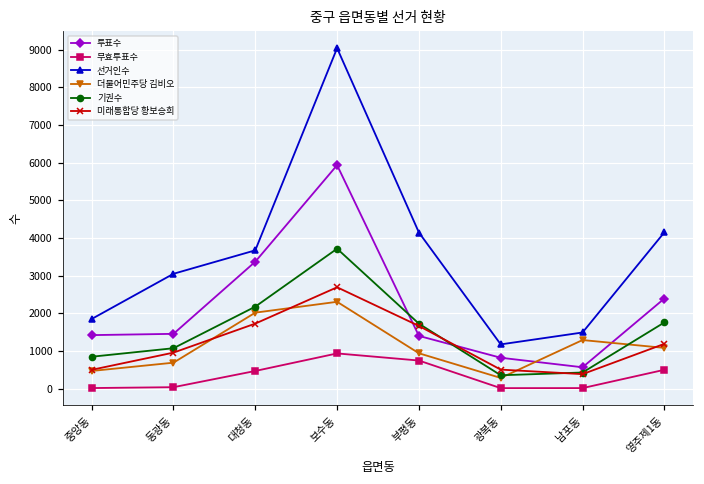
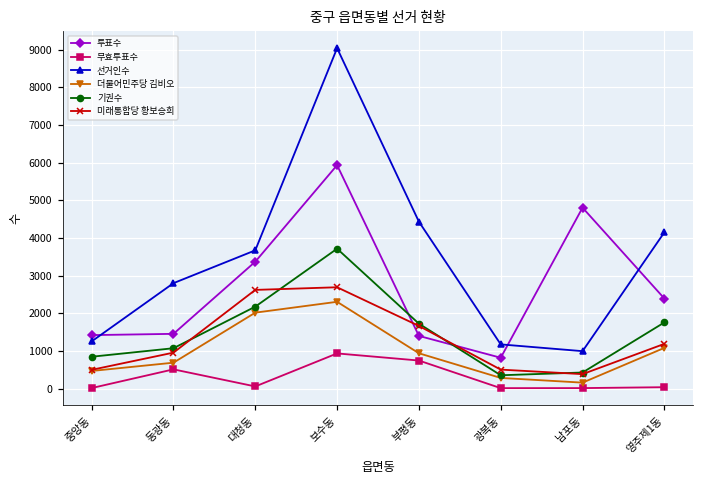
선거인수, 중앙동: 1800 -> 1300
무효투표수, 동광동: 0 -> 500
선거인수, 동광동: 3100 -> 2800
무효투표수, 대청동: 500 -> 100
미래통합당 황보승희, 대청동: 1700 -> 2600
선거인수, 부평동: 4100 -> 4400
투표수, 남포동: 600 -> 4800
선거인수, 남포동: 1500 -> 1000
더불어민주당 김비오, 남포동: 1300 -> 200
무효투표수, 영주제1동: 500 -> 0
